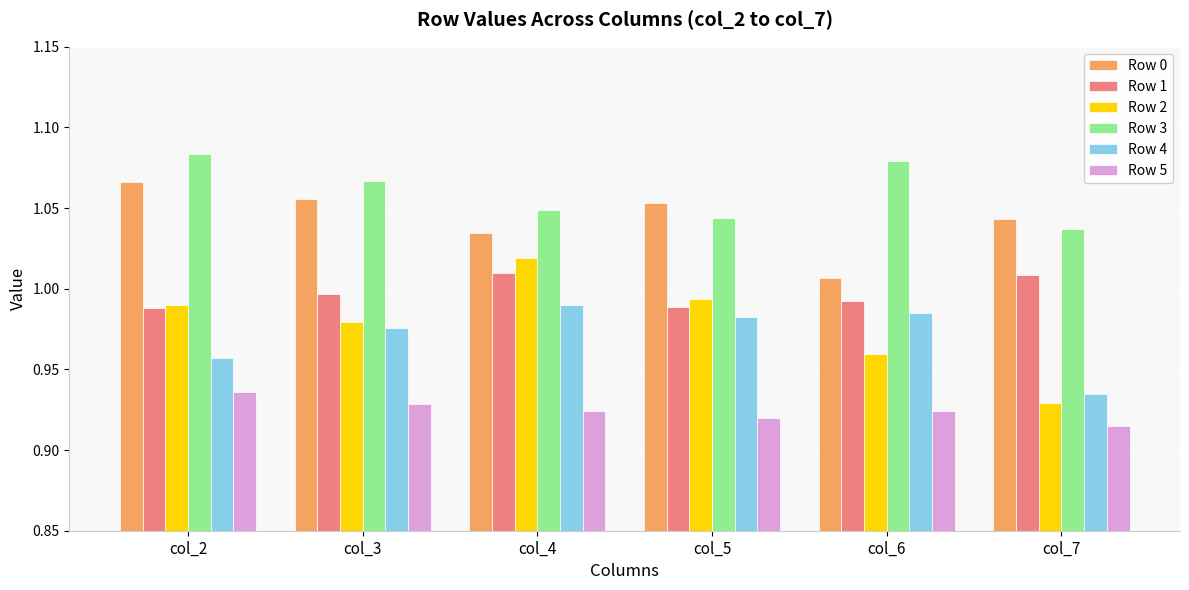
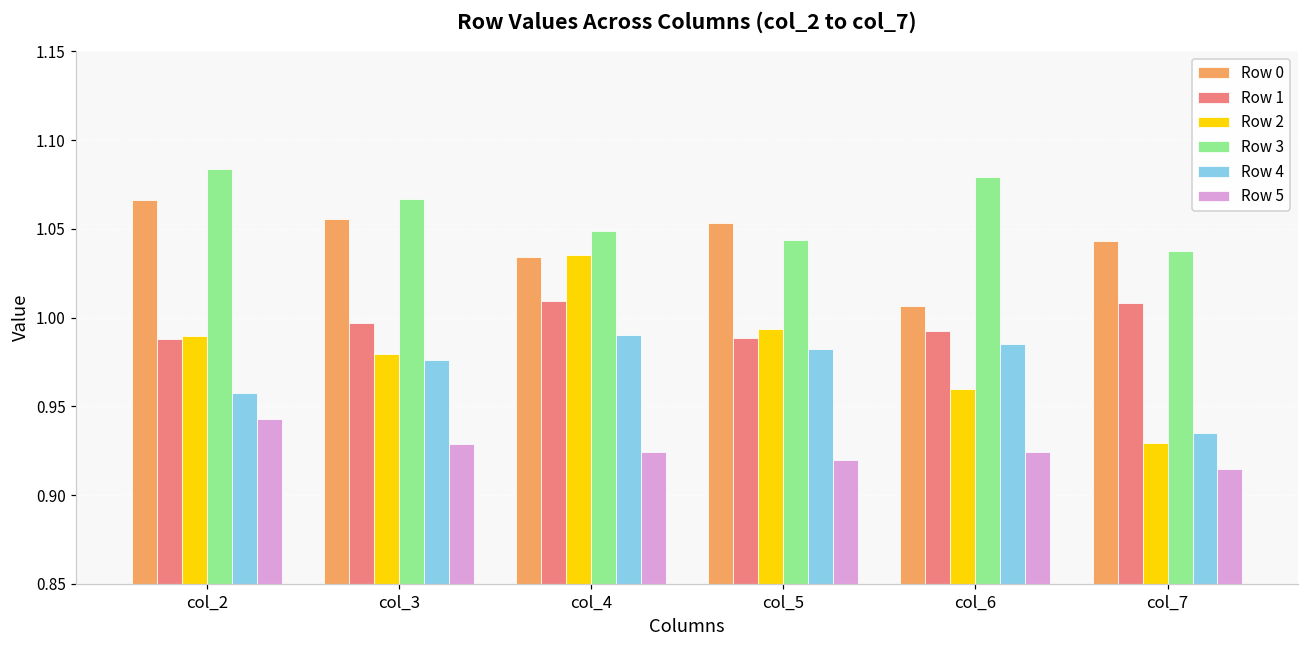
Row 5, col_2: 0.936 -> 0.943
Row 2, col_4: 1.019 -> 1.035
